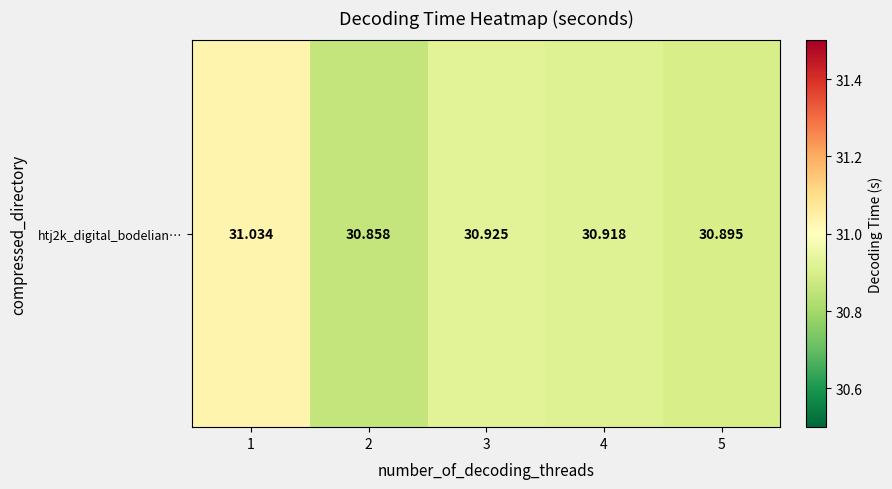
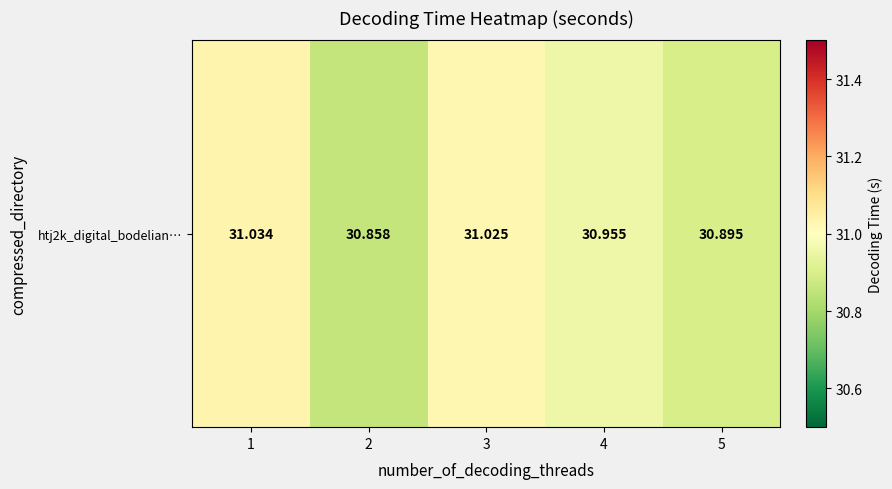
htj2k_digital_bodelian…, 3: 30.925 -> 31.025
htj2k_digital_bodelian…, 4: 30.918 -> 30.955
